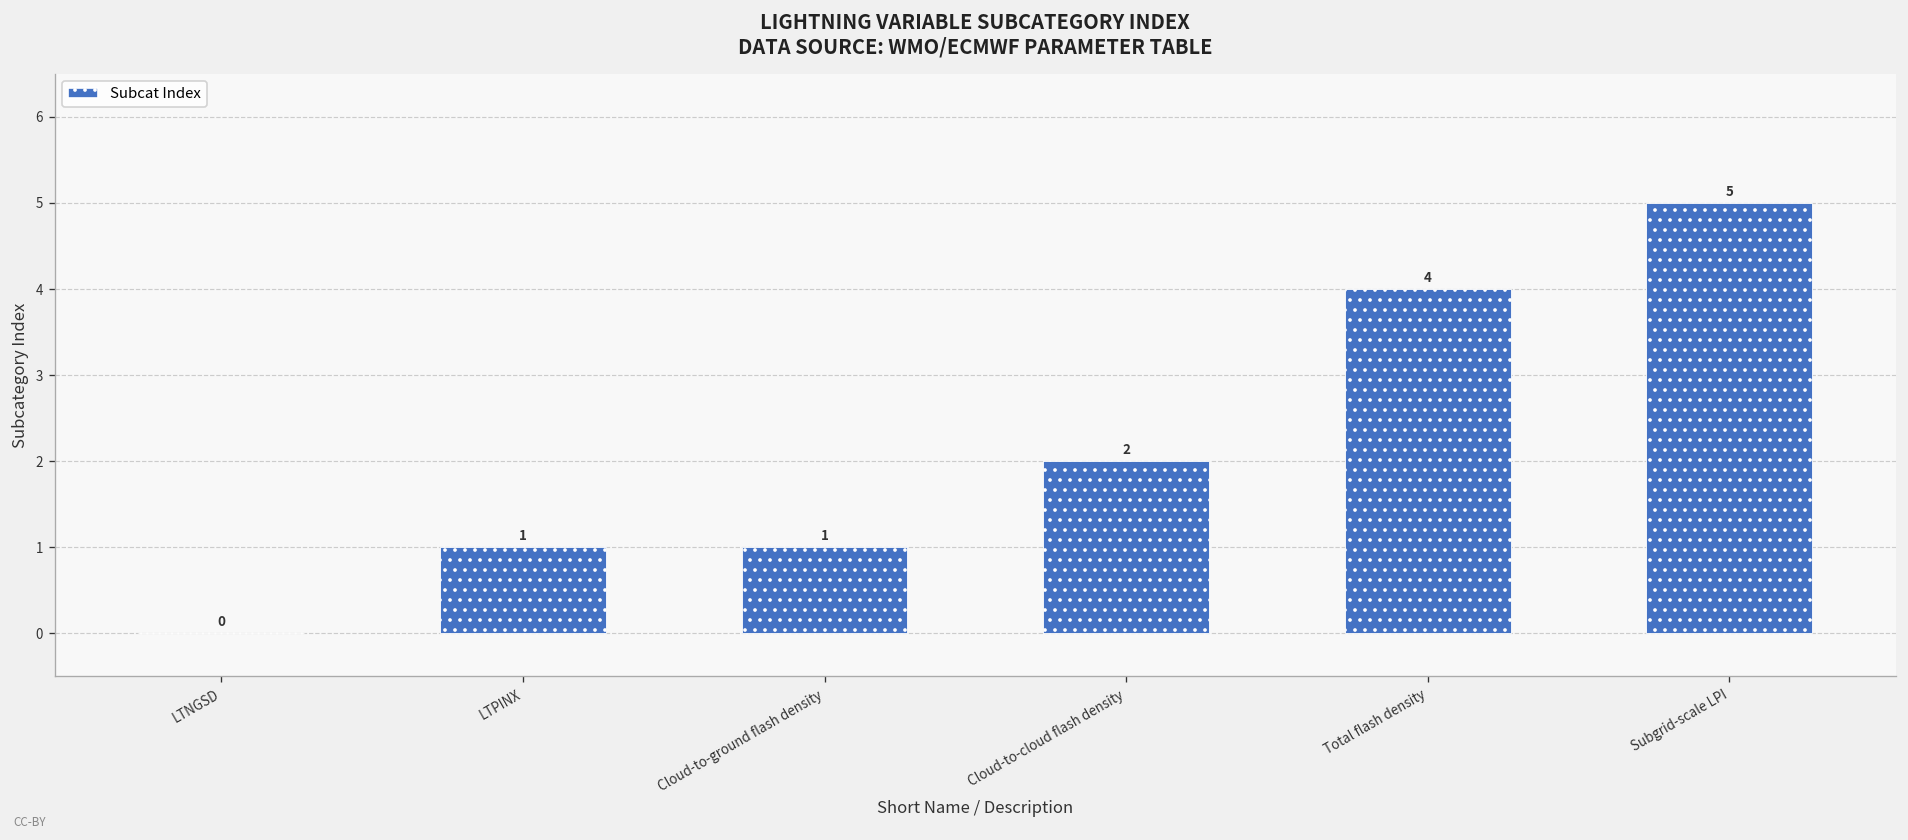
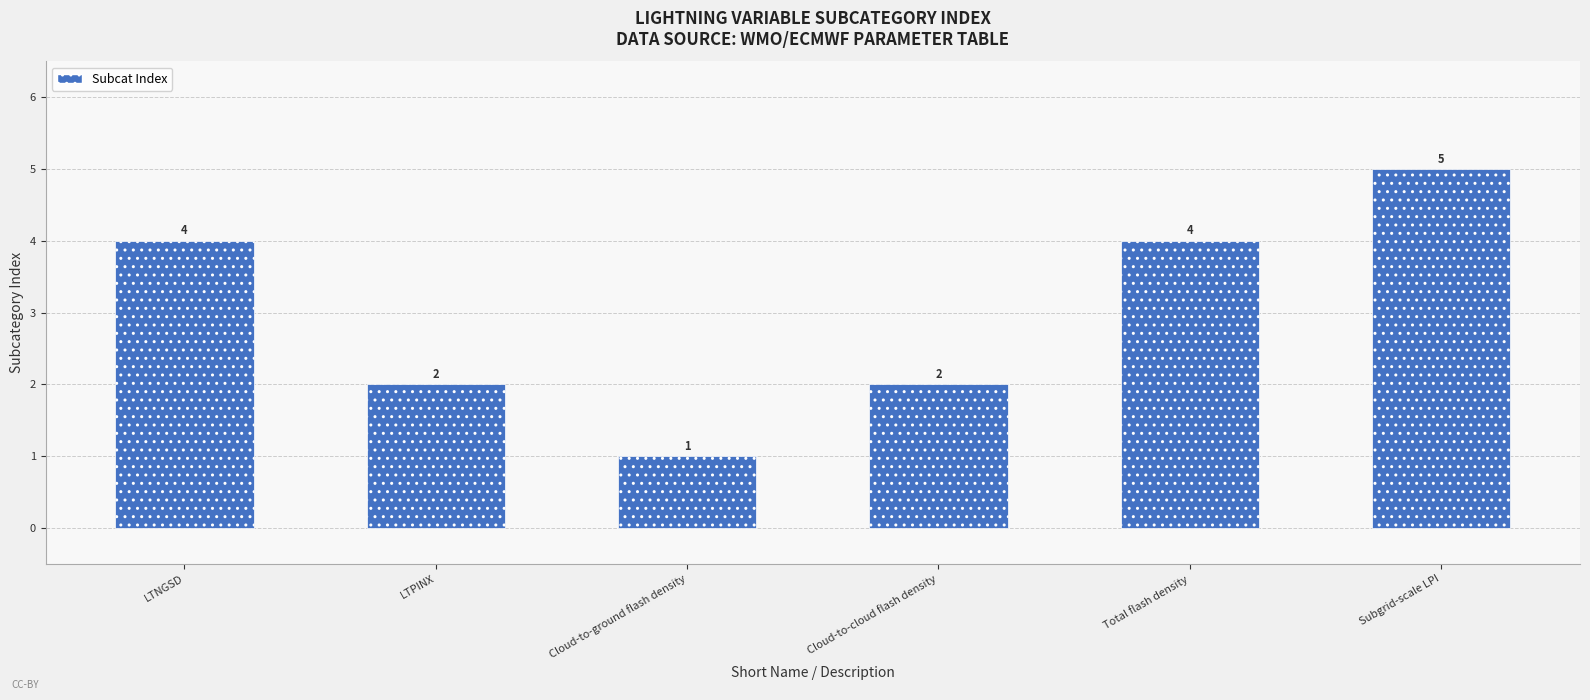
LTNGSD: 0 -> 4
LTPINX: 1 -> 2
